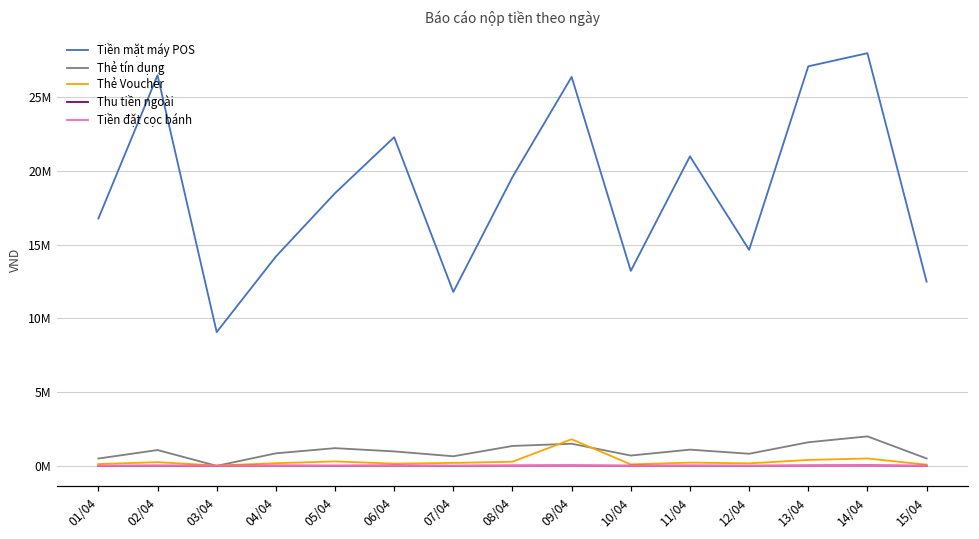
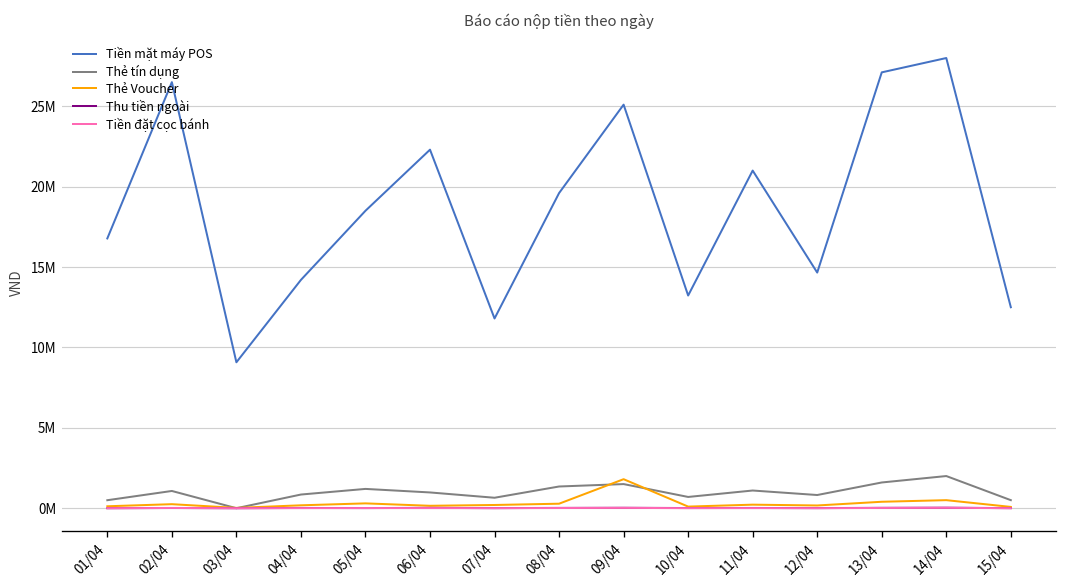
Tiền mặt máy POS, 09/04: 26400000 -> 25100000
